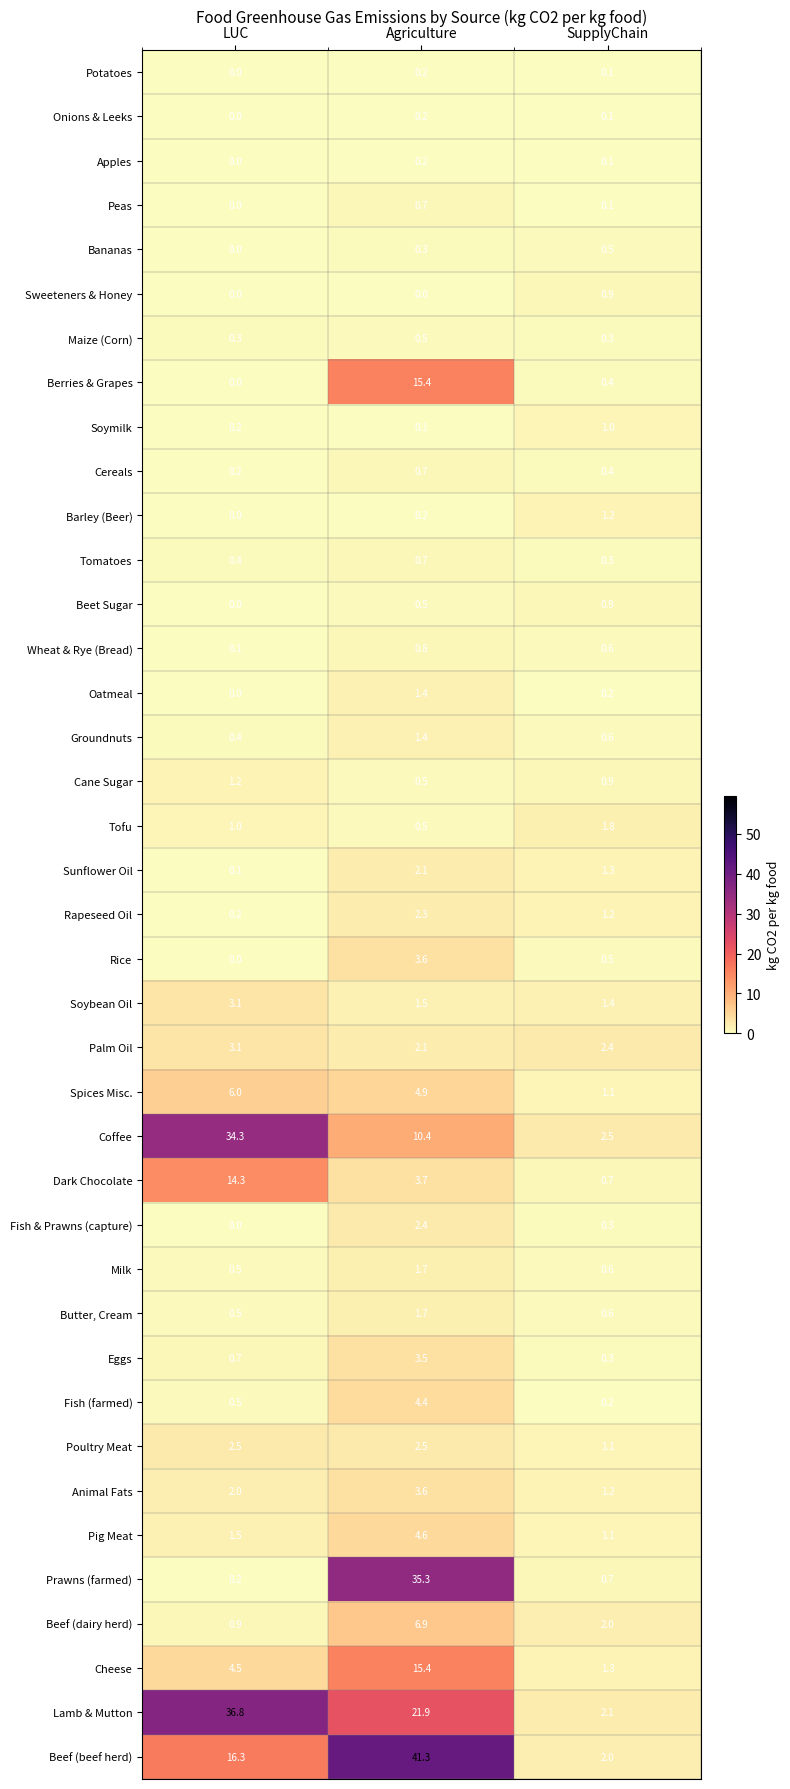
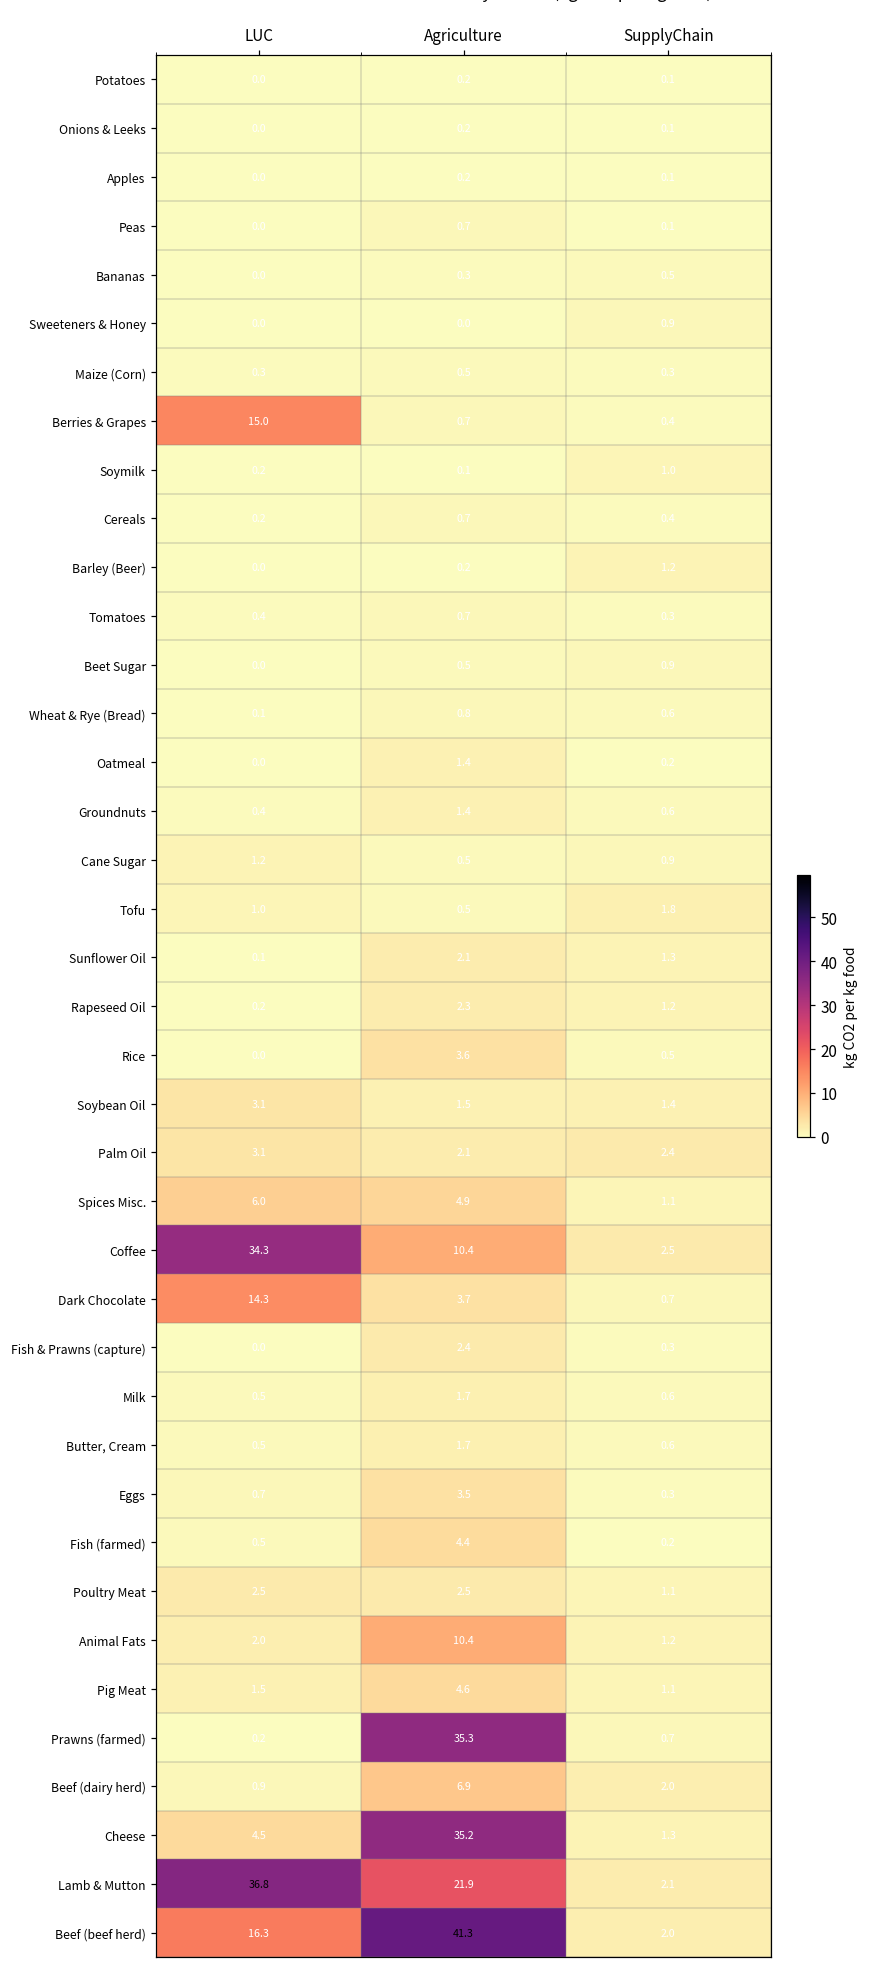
Berries & Grapes, LUC: 0.0 -> 15.0
Berries & Grapes, Agriculture: 15.4 -> 0.7
Animal Fats, Agriculture: 3.6 -> 10.4
Cheese, Agriculture: 15.4 -> 35.2
